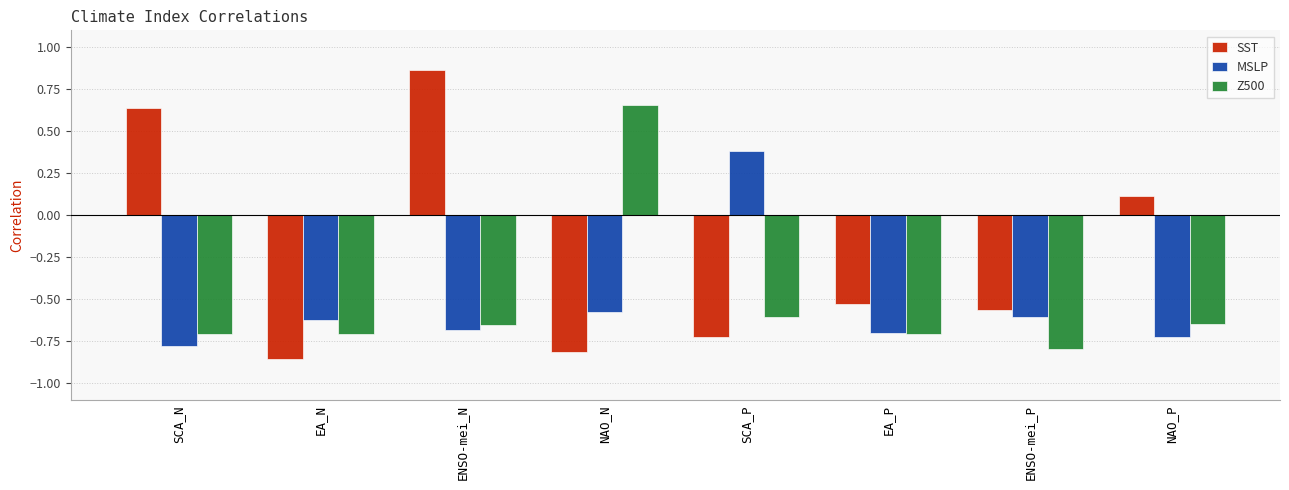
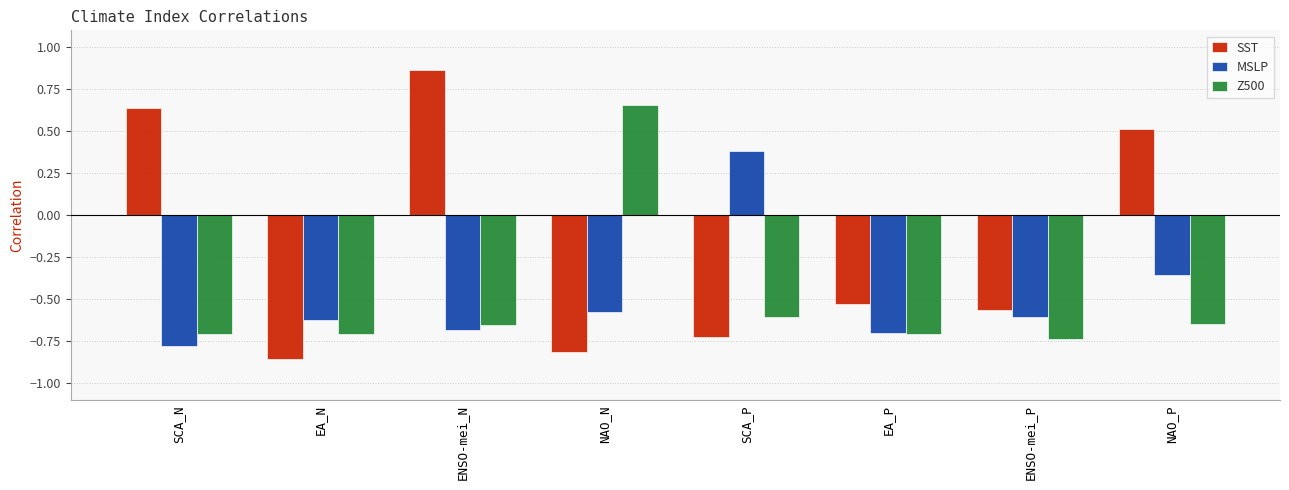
Z500, ENSO-mei_P: -0.79 -> -0.74
SST, NAO_P: 0.11 -> 0.51
MSLP, NAO_P: -0.73 -> -0.35
